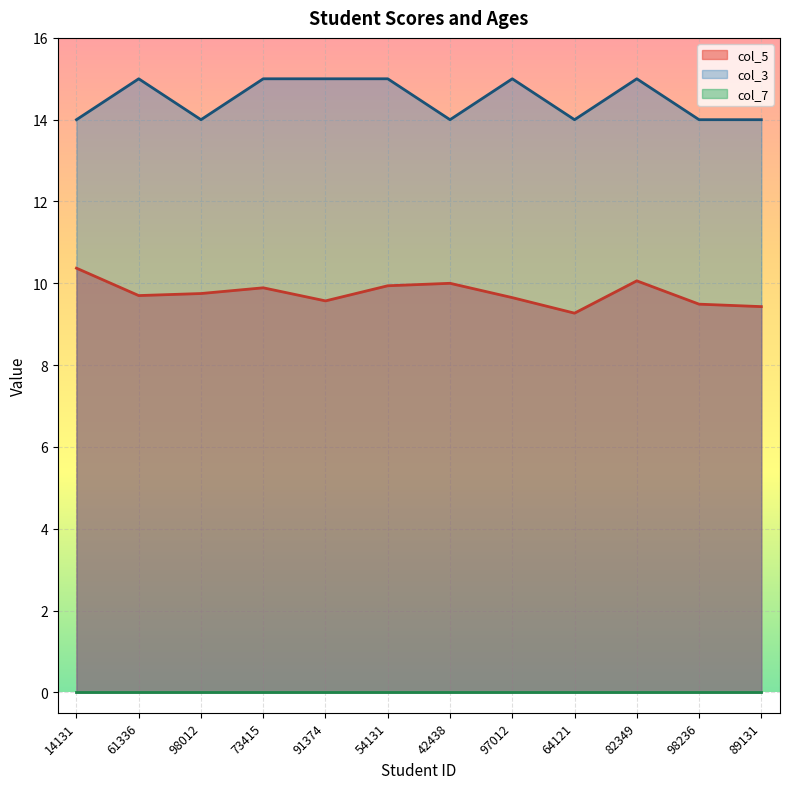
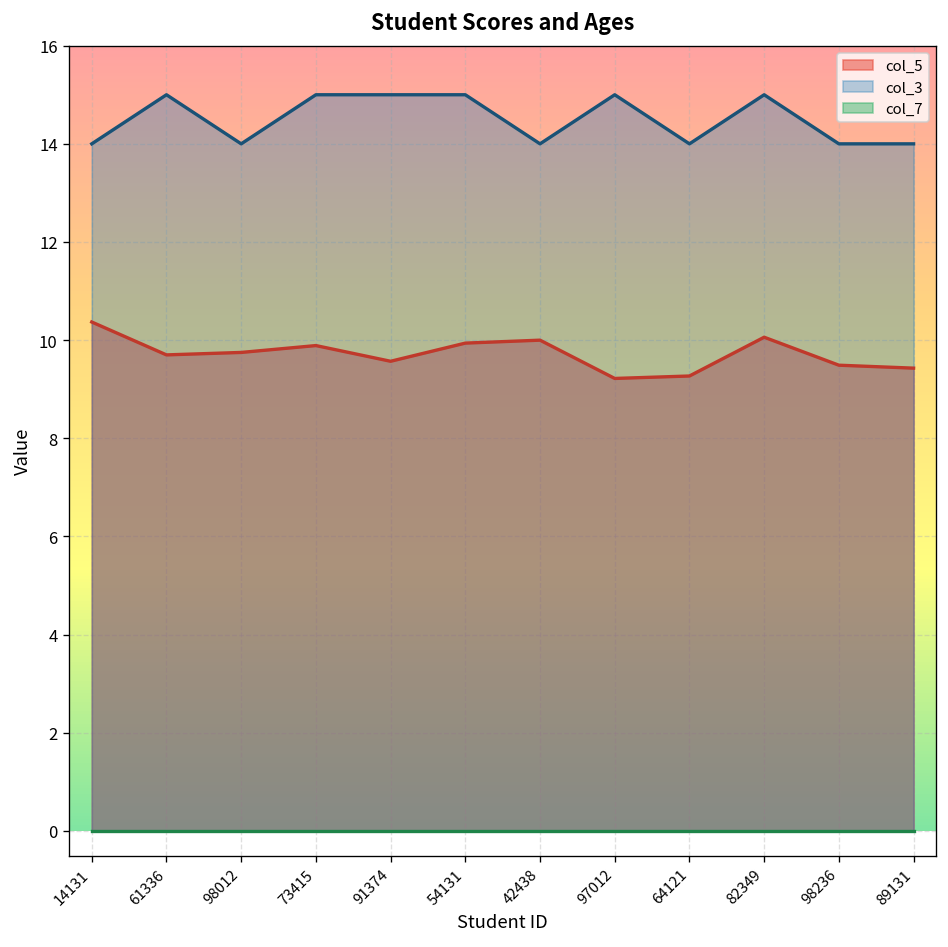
col_5, 97012: 9.7 -> 9.2
